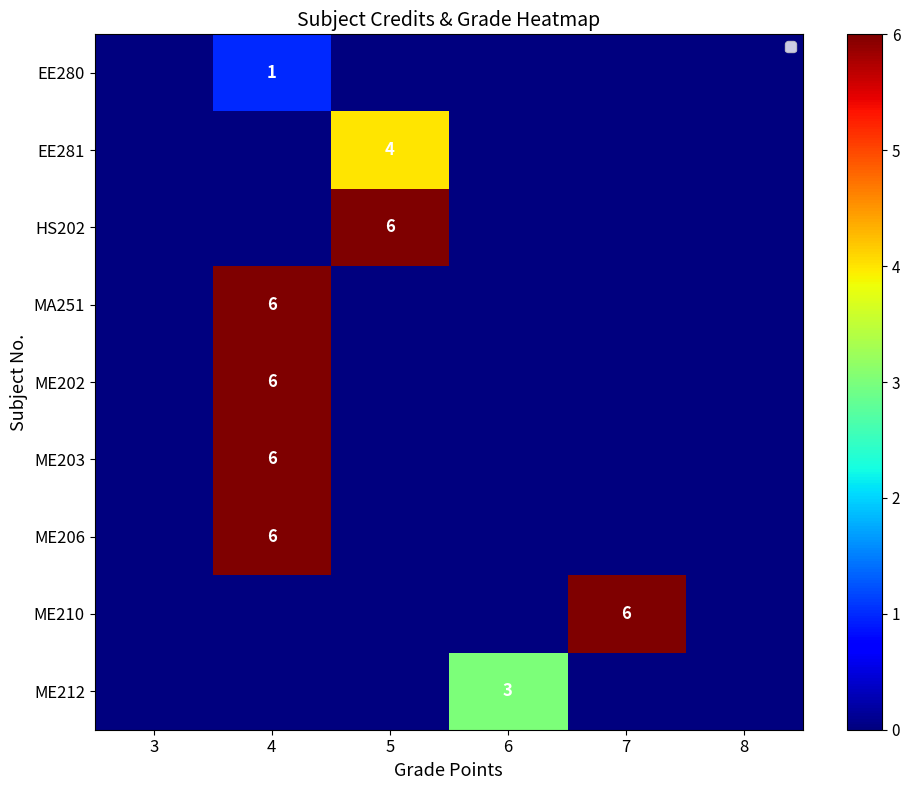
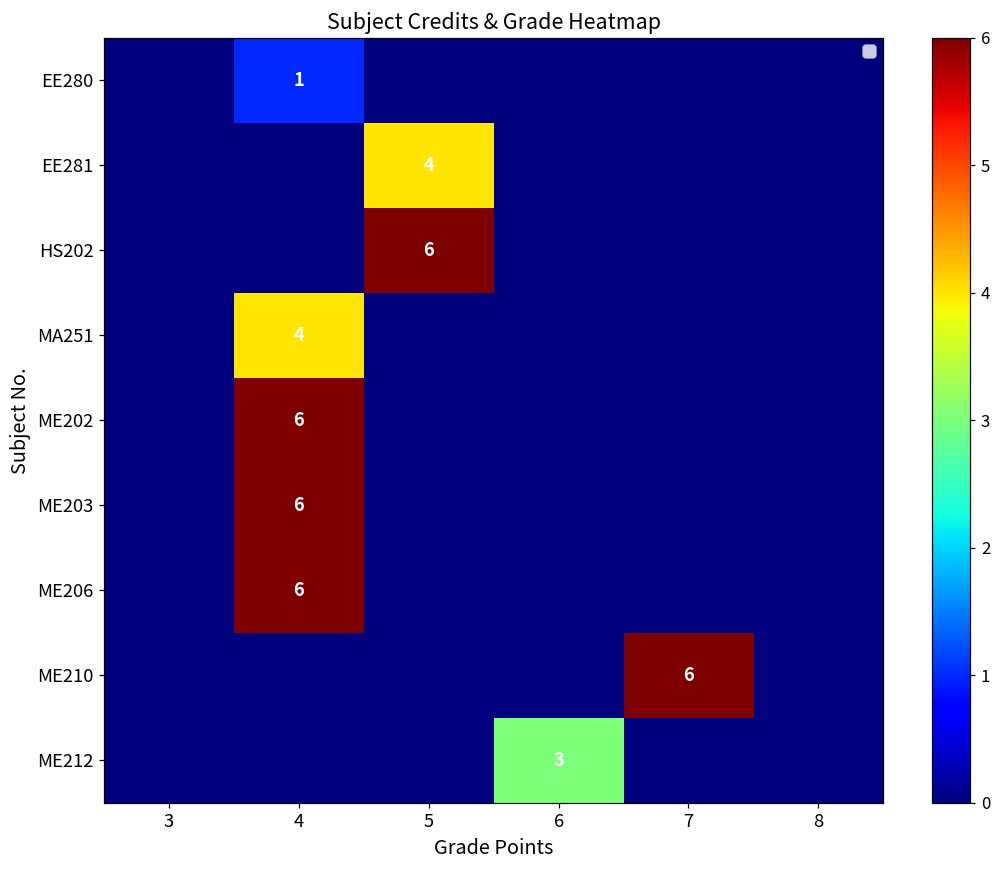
MA251, 4: 6 -> 4
